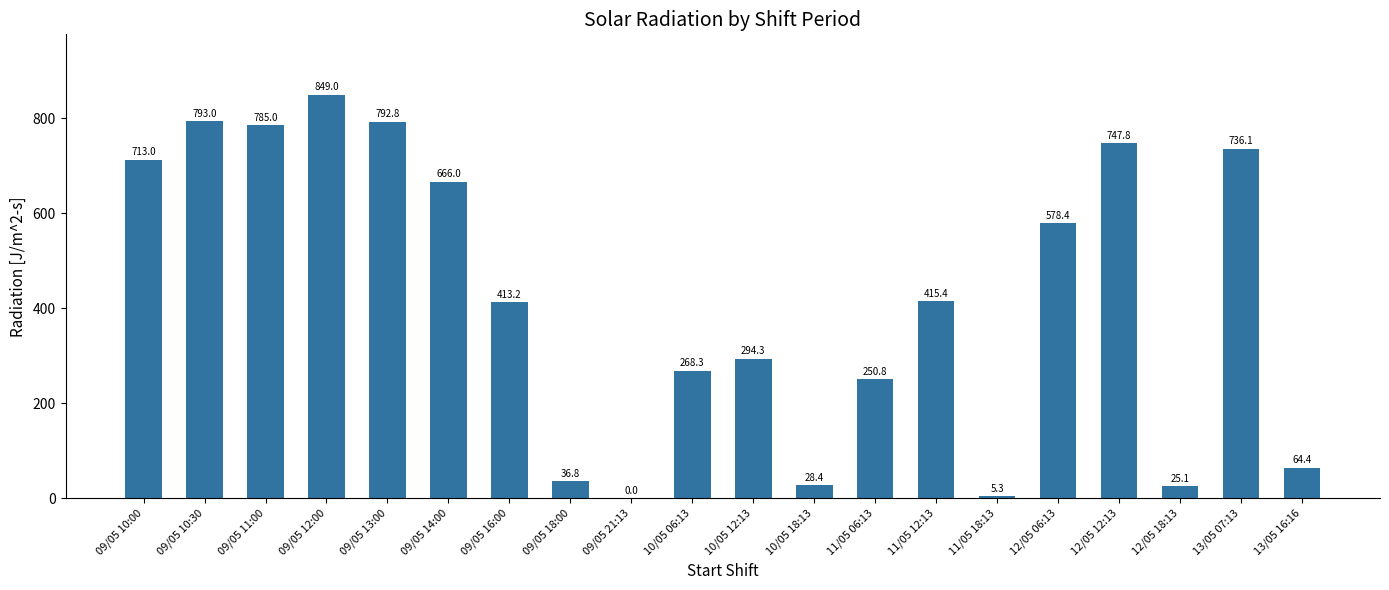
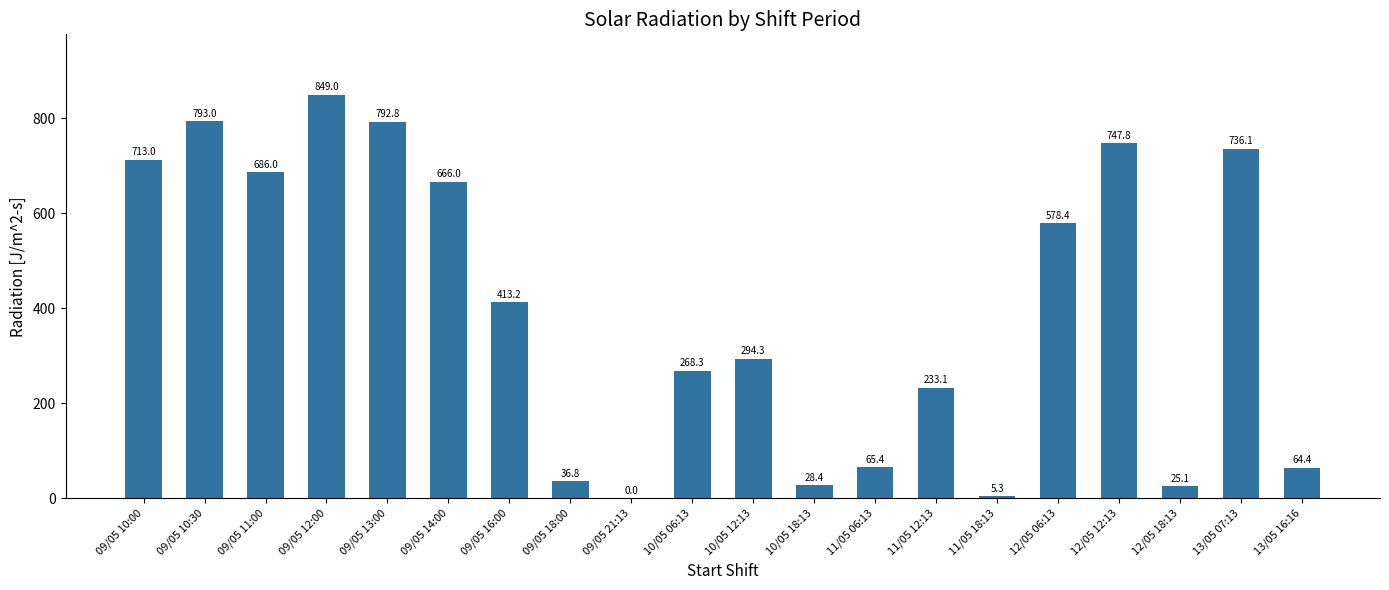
09/05 11:00: 785.0 -> 686.0
11/05 06:13: 250.8 -> 65.4
11/05 12:13: 415.4 -> 233.1
